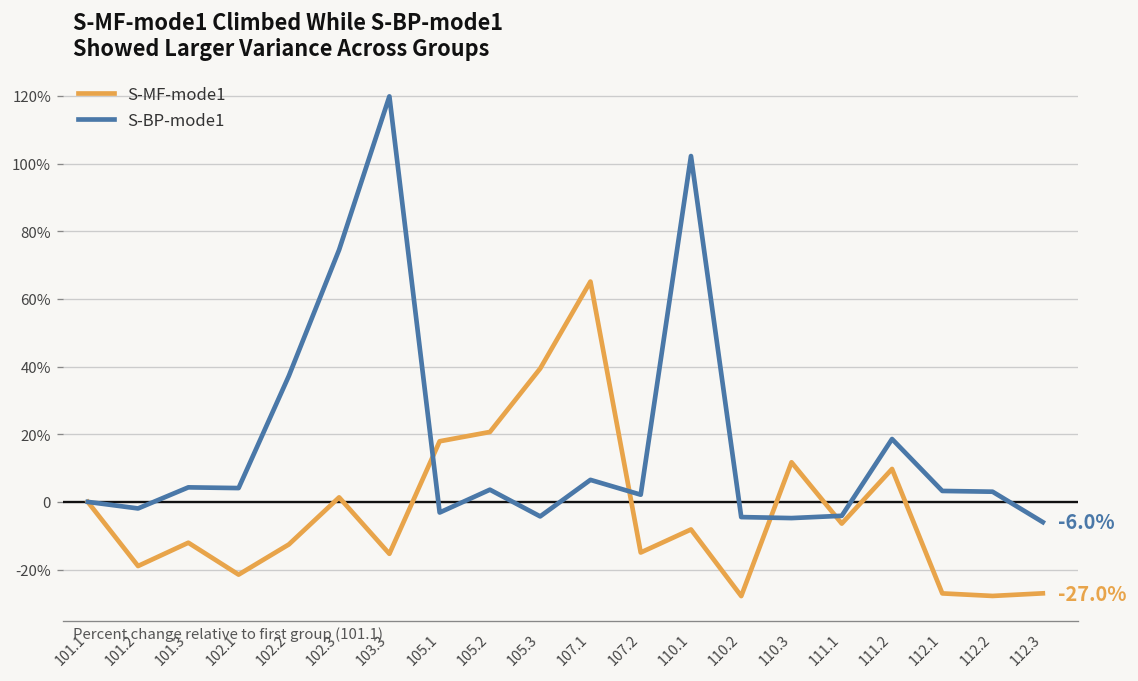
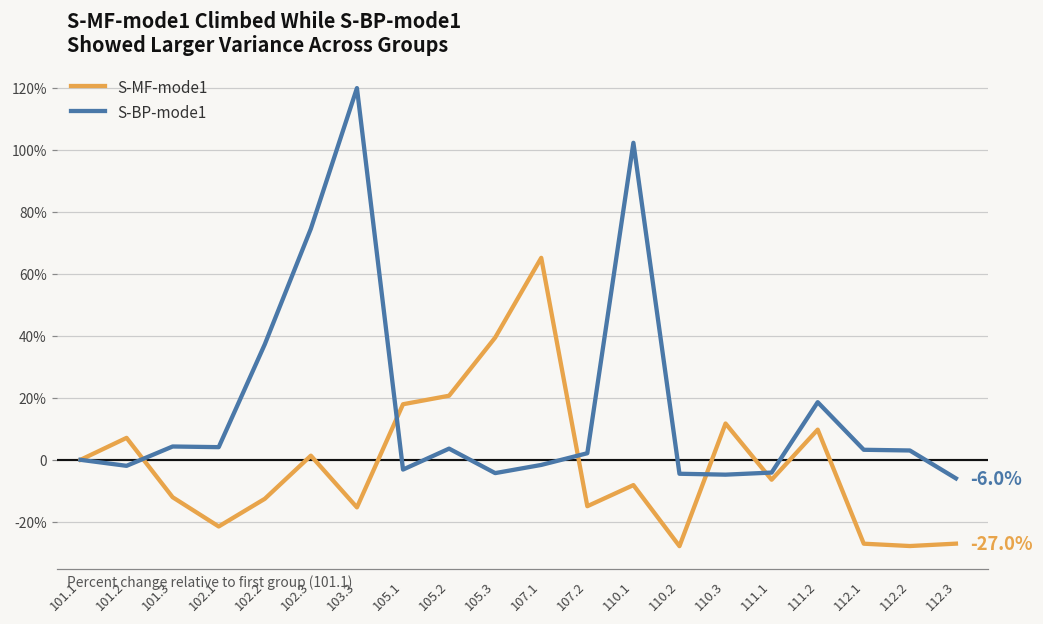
S-MF-mode1, 101.2: -19% -> 7%
S-BP-mode1, 107.1: 7% -> -2%
